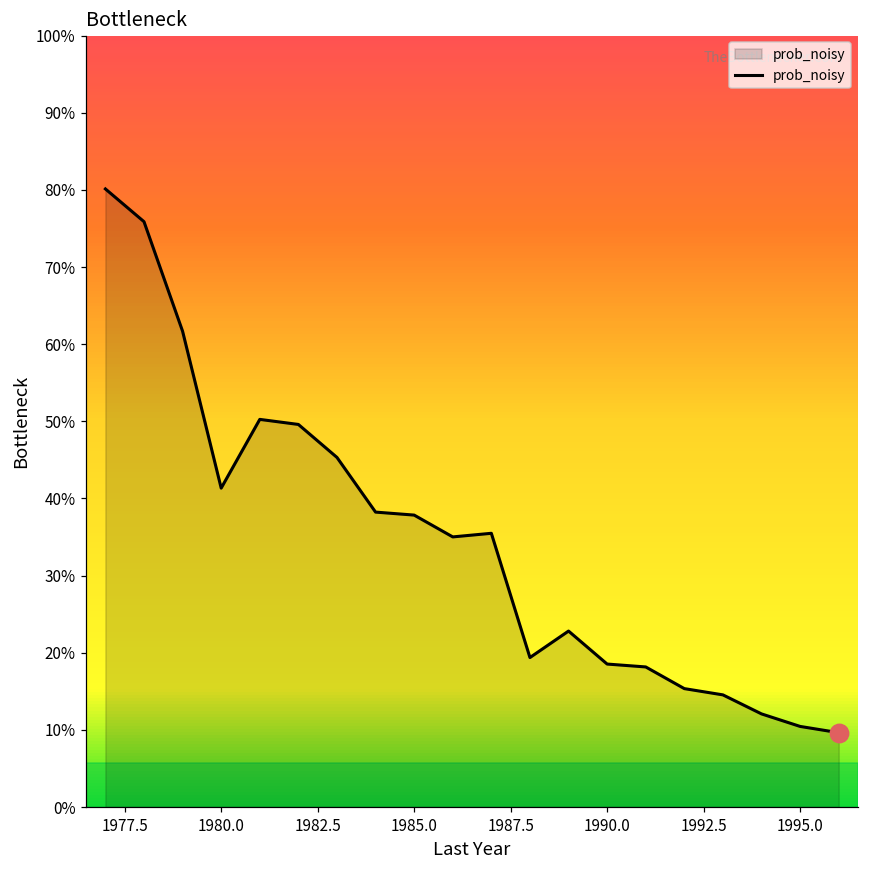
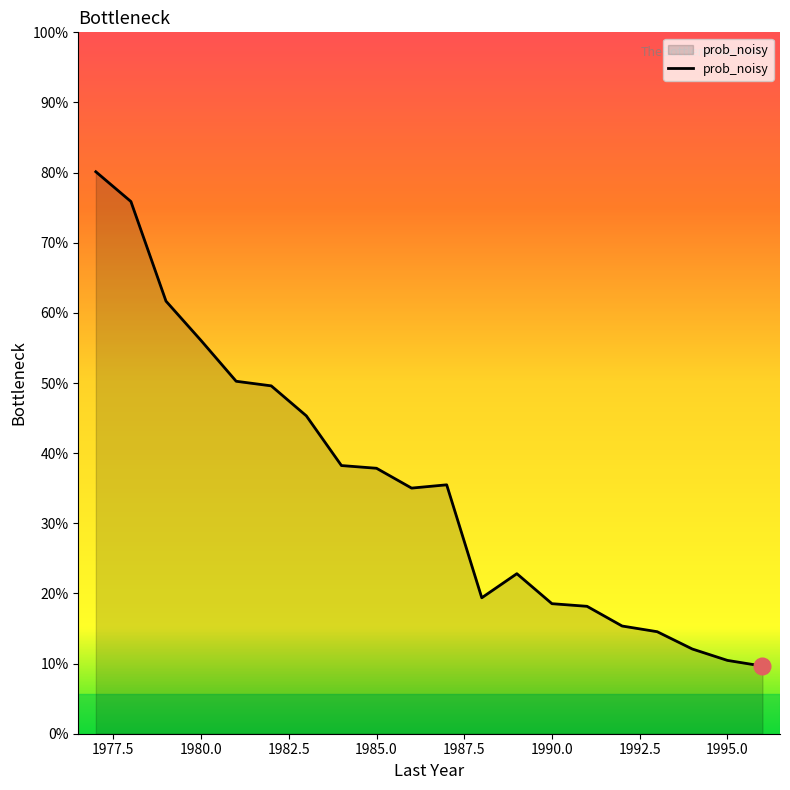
prob_noisy, 1980.0: 41% -> 56%
